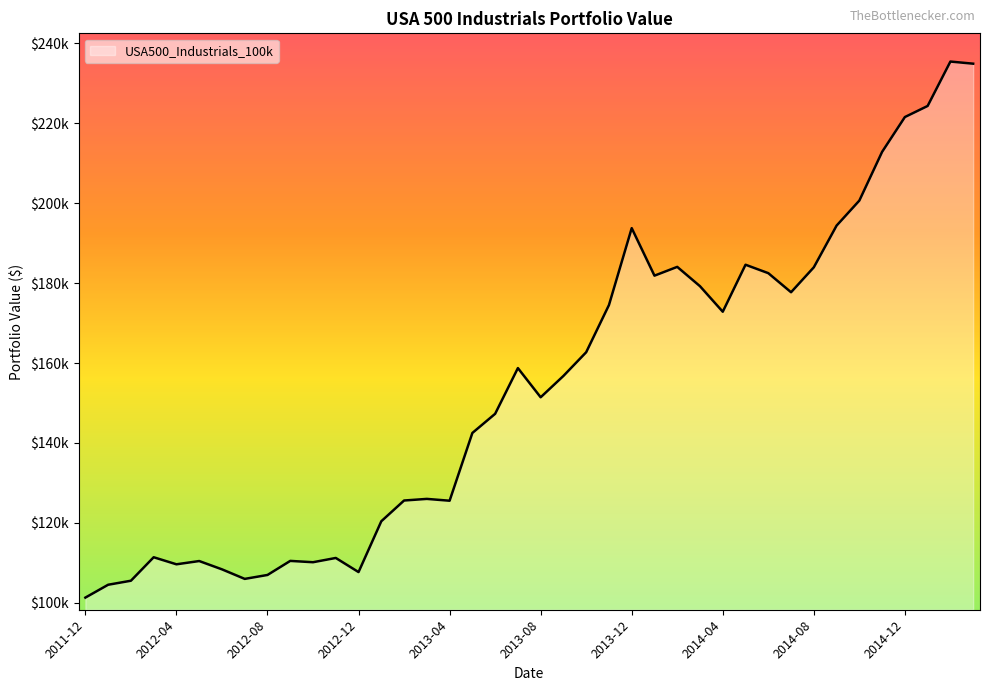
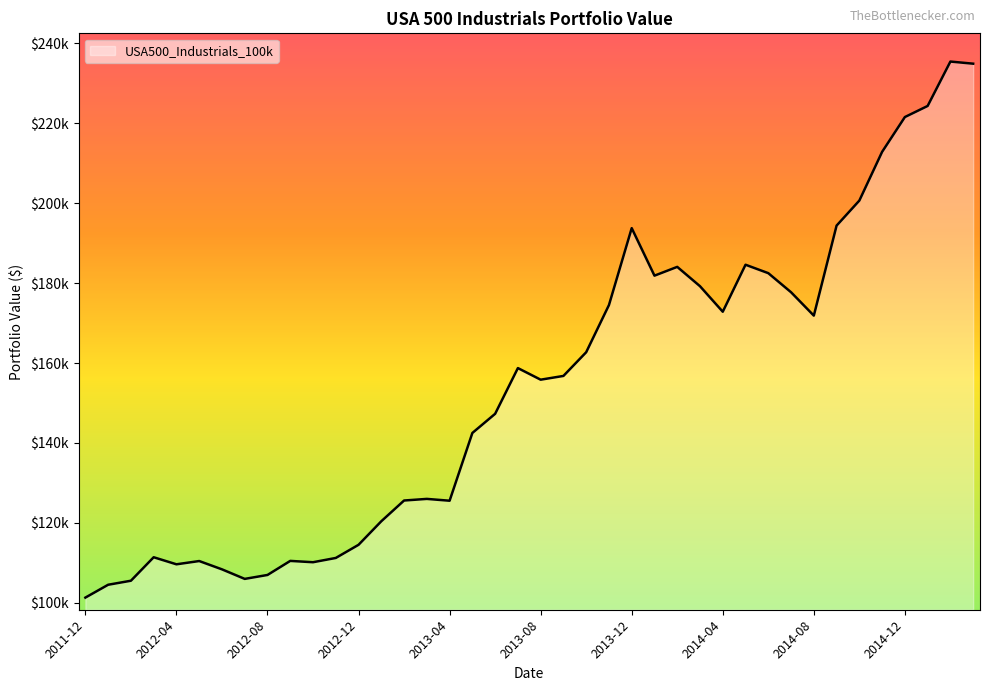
2012-12: $108000 -> $115000
2013-08: $151000 -> $156000
2014-08: $184000 -> $172000
